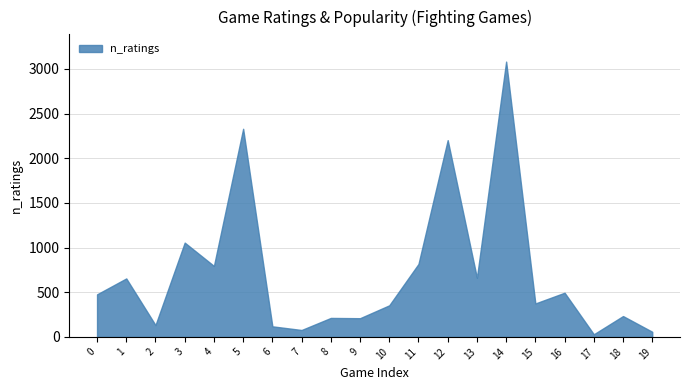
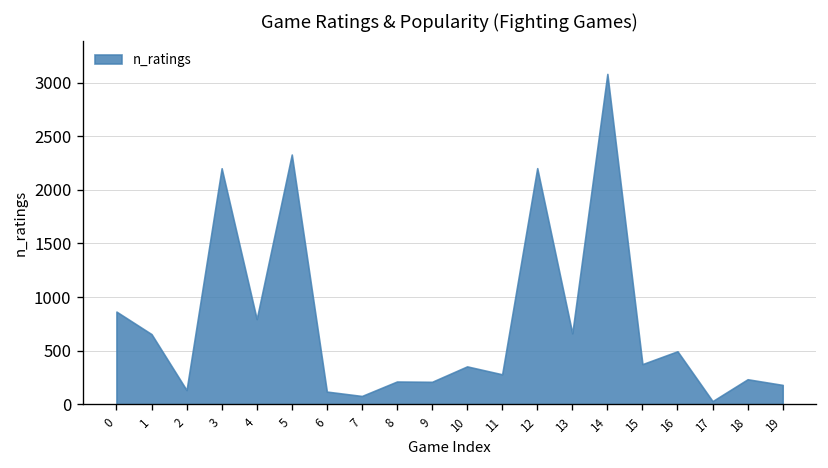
0: 500 -> 900
3: 1100 -> 2200
11: 800 -> 300
19: 100 -> 200
